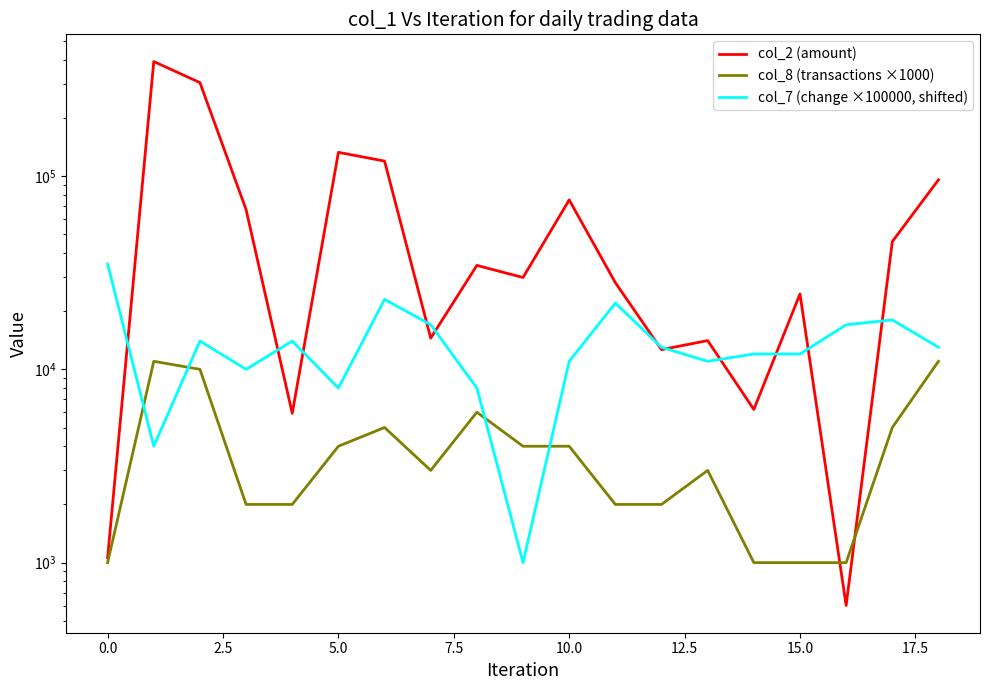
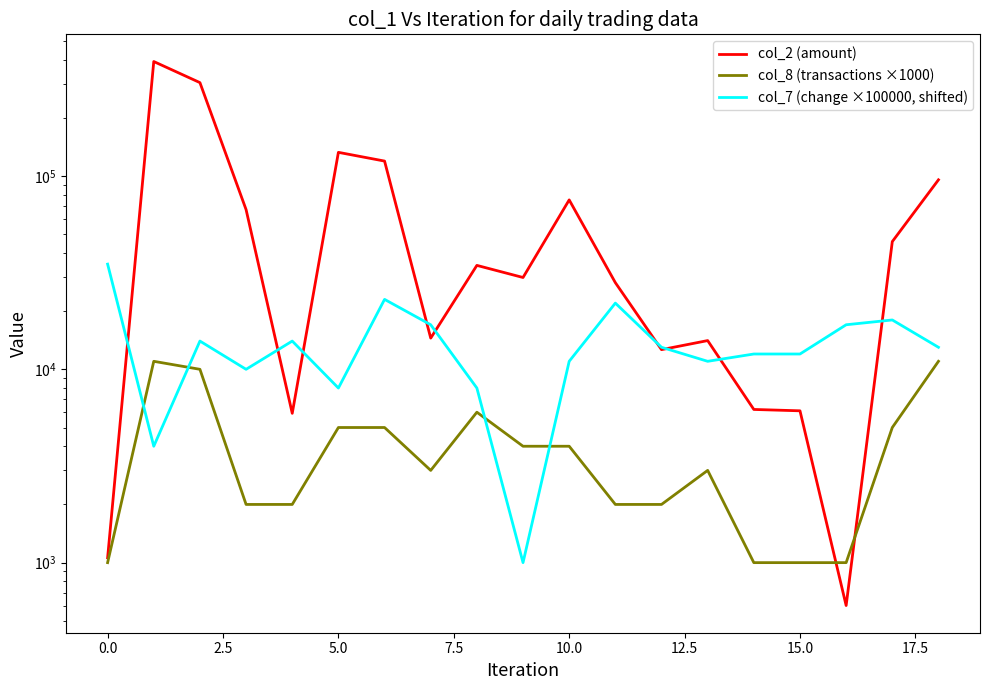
col_8 (transactions ×1000), 5.0: 4000 -> 5000
col_2 (amount), 15.0: 25000 -> 6100
